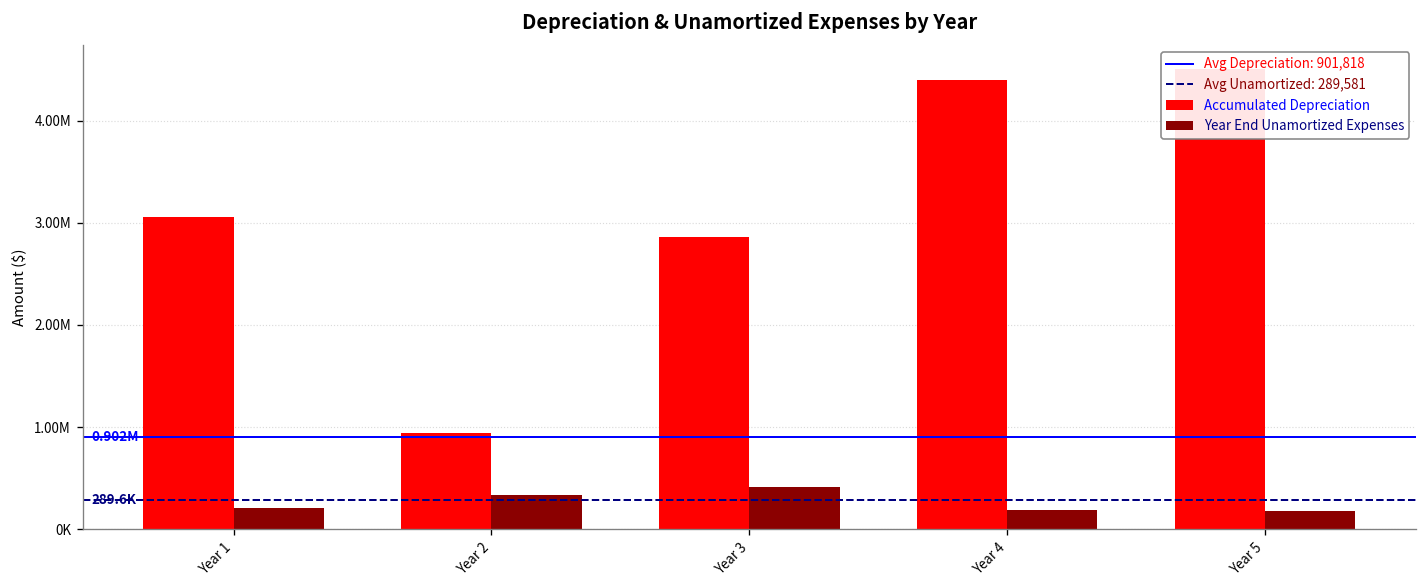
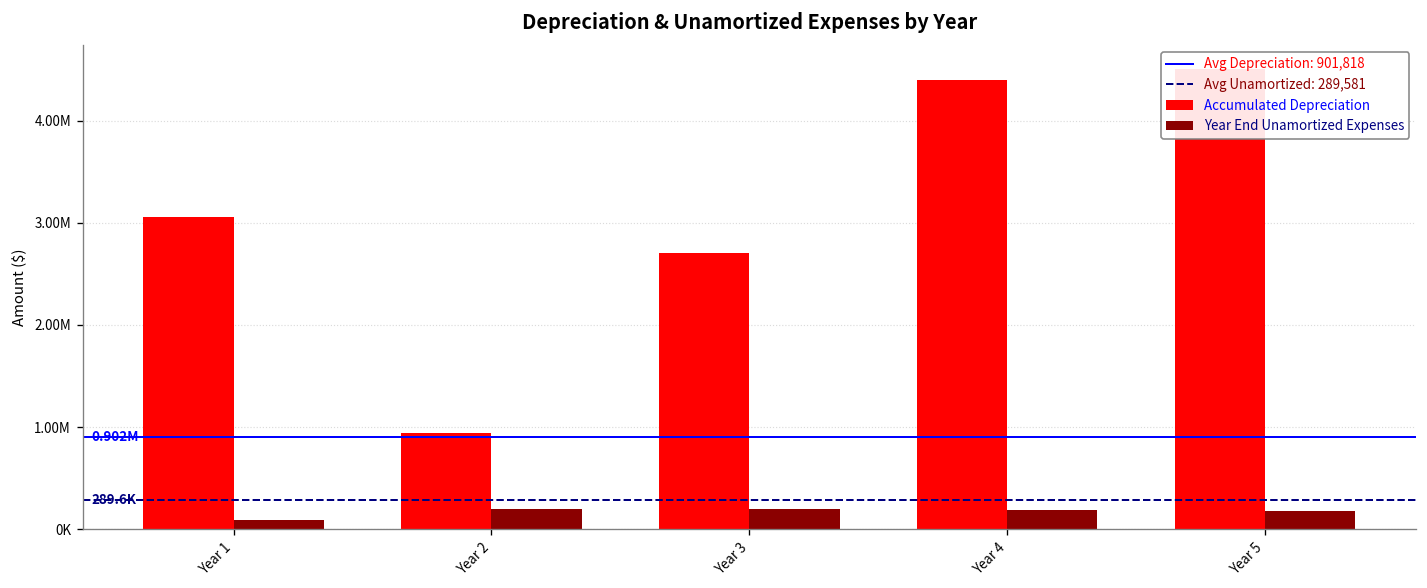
Year End Unamortized Expenses, Year 1: 200000 -> 100000
Year End Unamortized Expenses, Year 2: 300000 -> 200000
Accumulated Depreciation, Year 3: 2900000 -> 2700000
Year End Unamortized Expenses, Year 3: 400000 -> 200000
